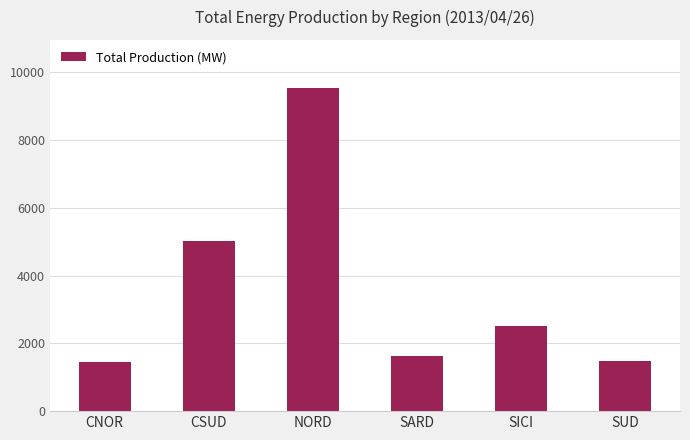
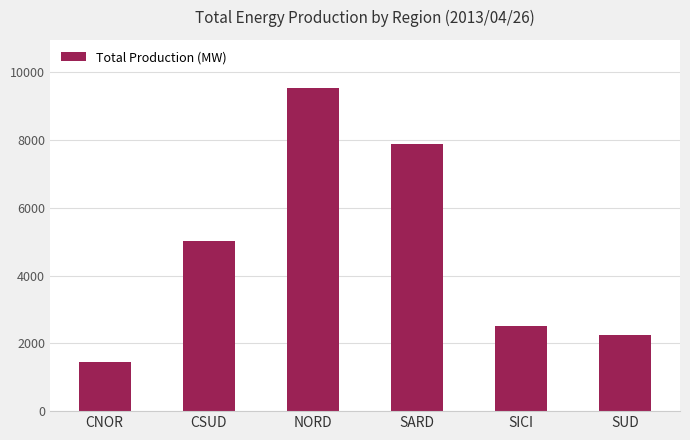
SARD: 1600 -> 7900
SUD: 1500 -> 2300
